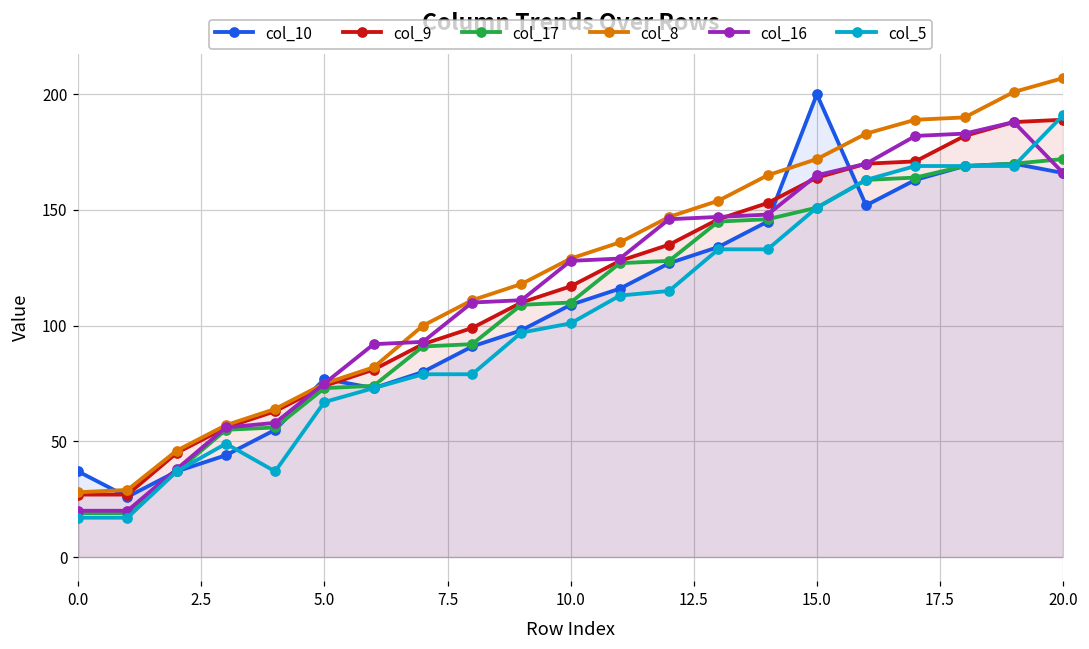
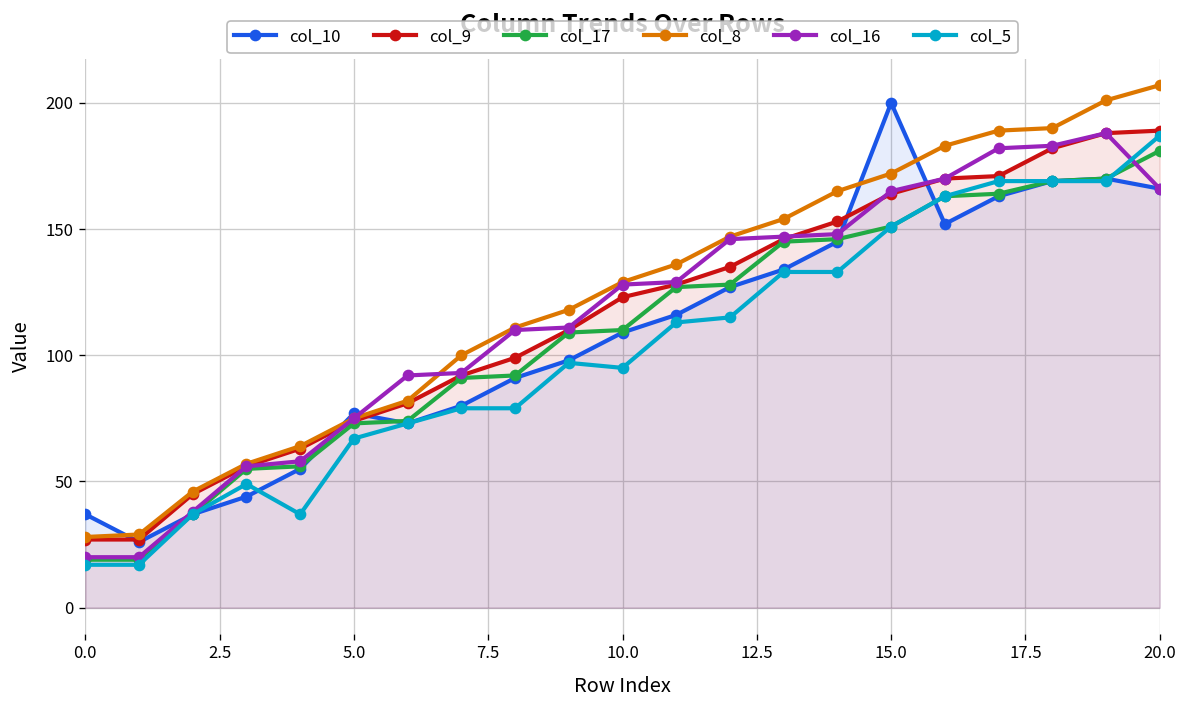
col_9, 10.0: 117 -> 123
col_5, 10.0: 101 -> 95
col_17, 20.0: 172 -> 181
col_5, 20.0: 191 -> 187
